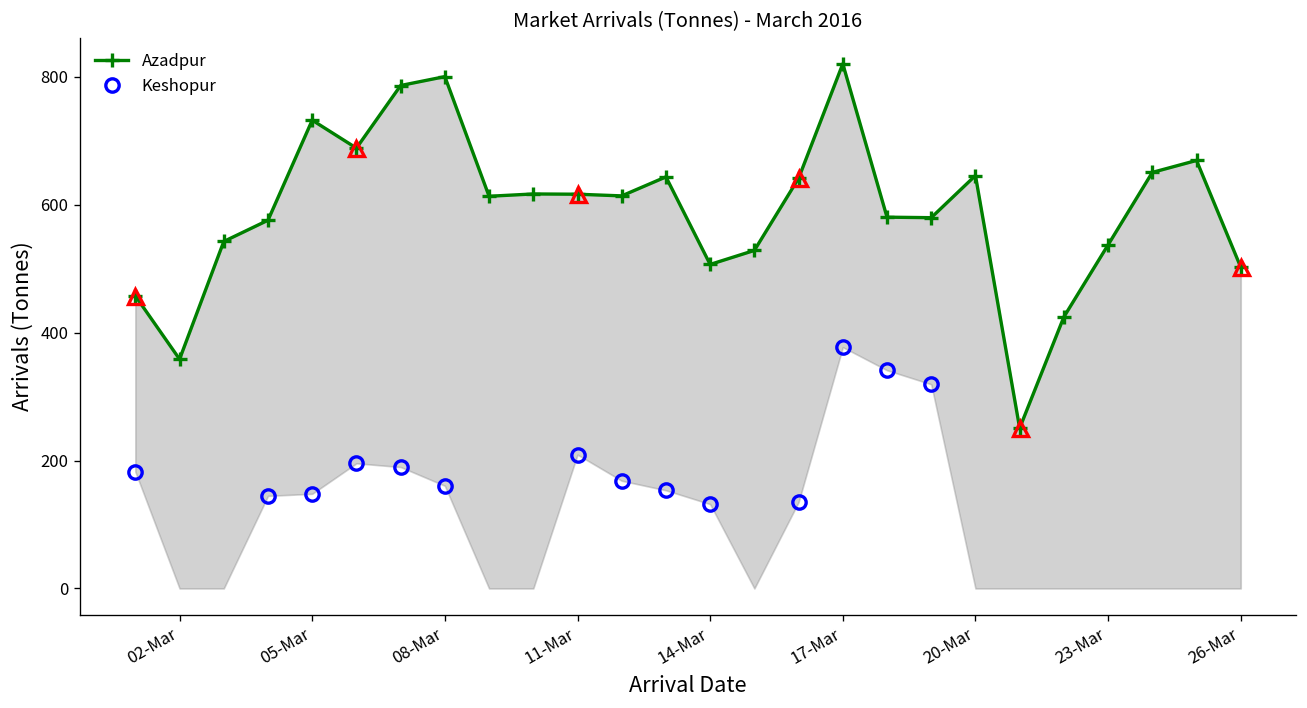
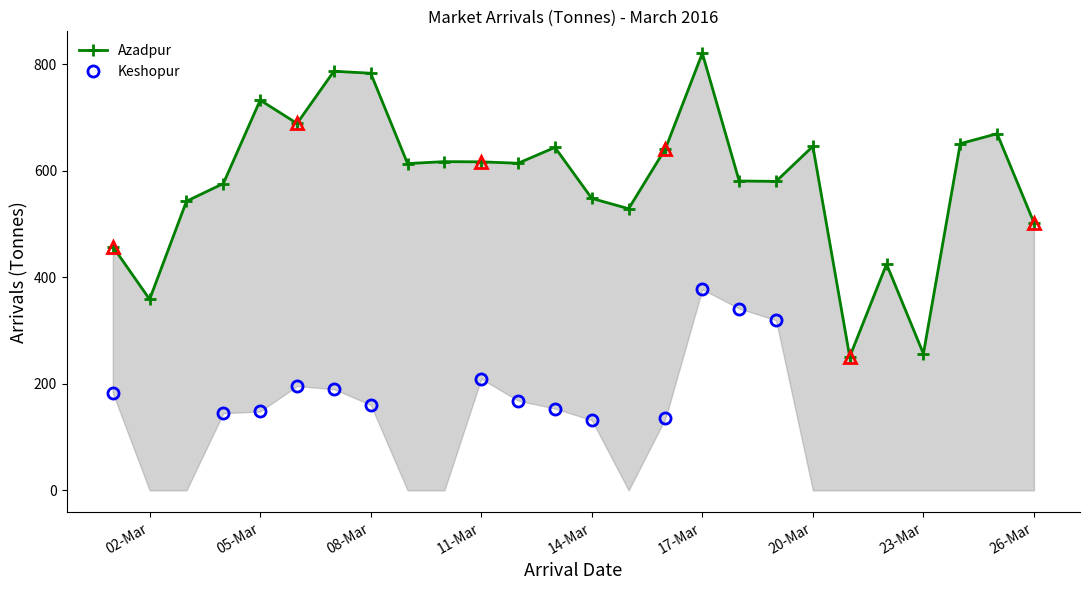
Azadpur, 08-Mar: 800 -> 780
Azadpur, 14-Mar: 510 -> 550
Azadpur, 23-Mar: 540 -> 260
